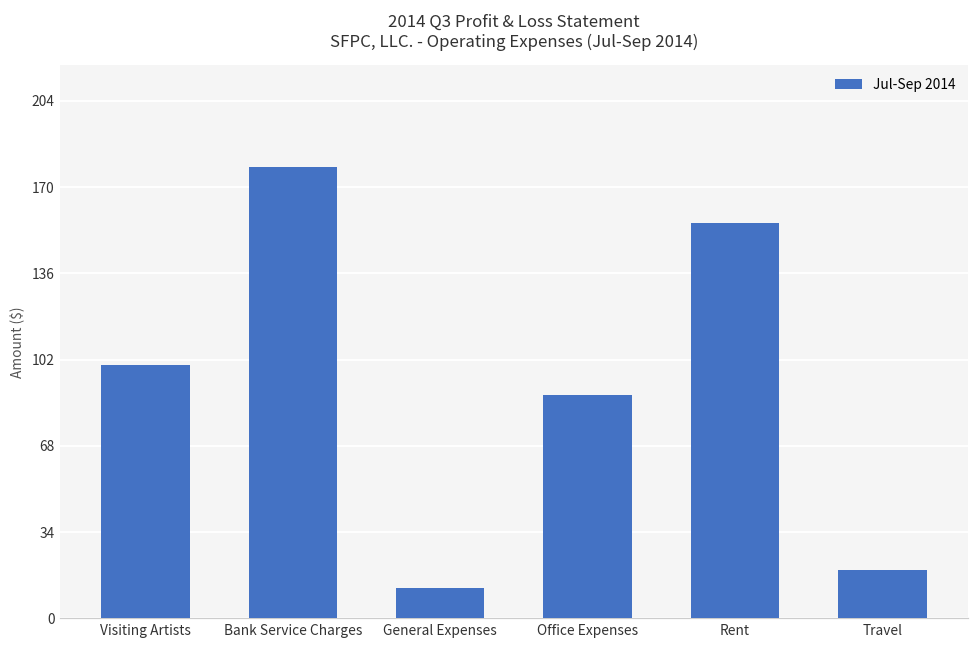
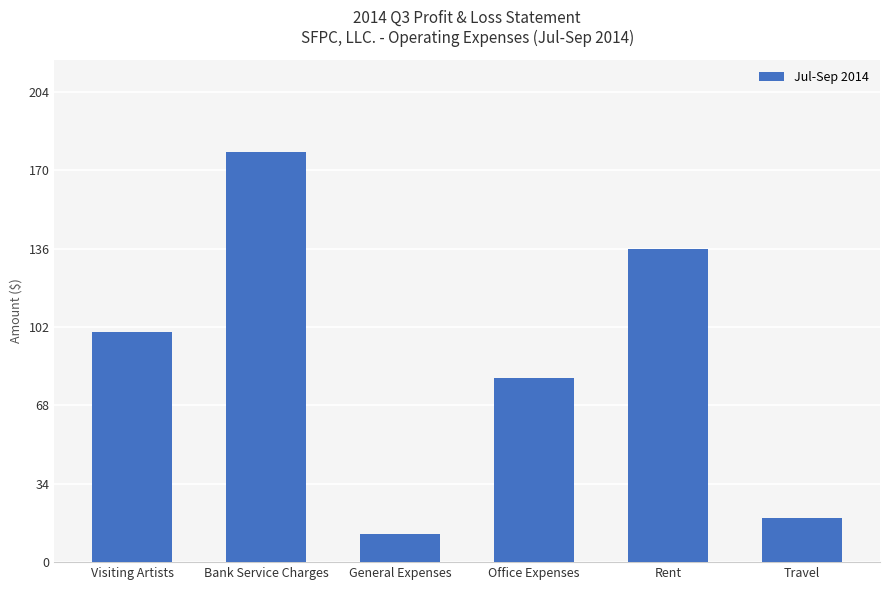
Office Expenses: 88 -> 80
Rent: 156 -> 136
